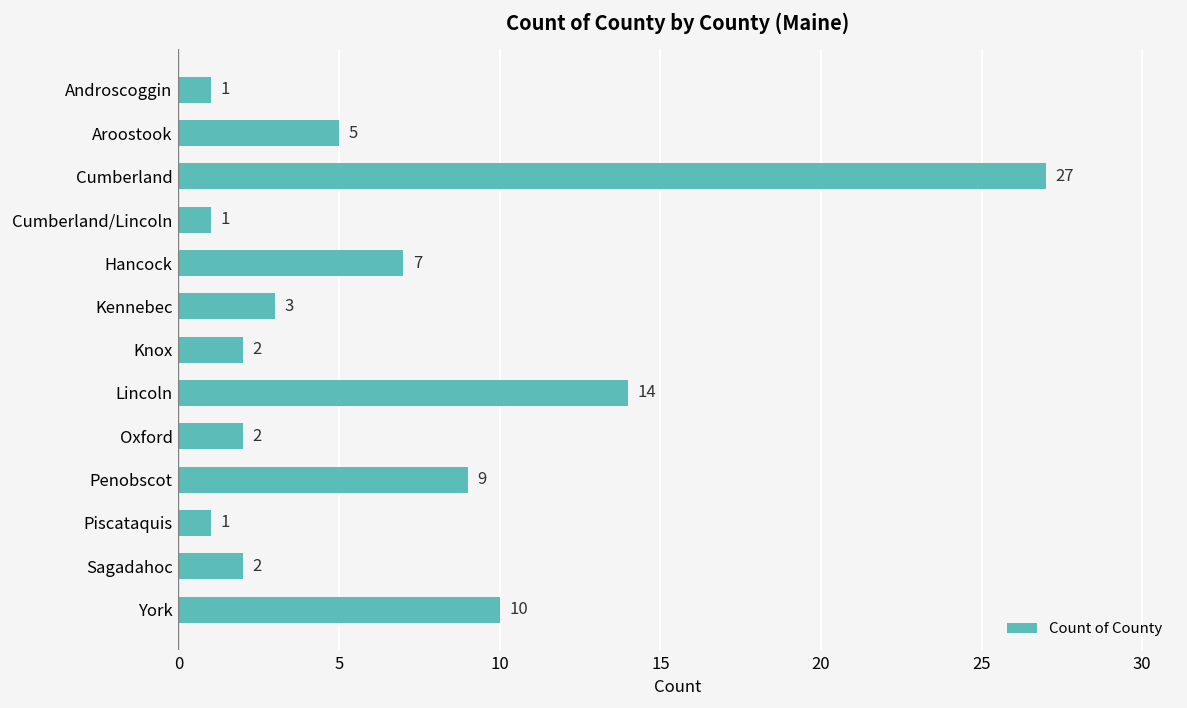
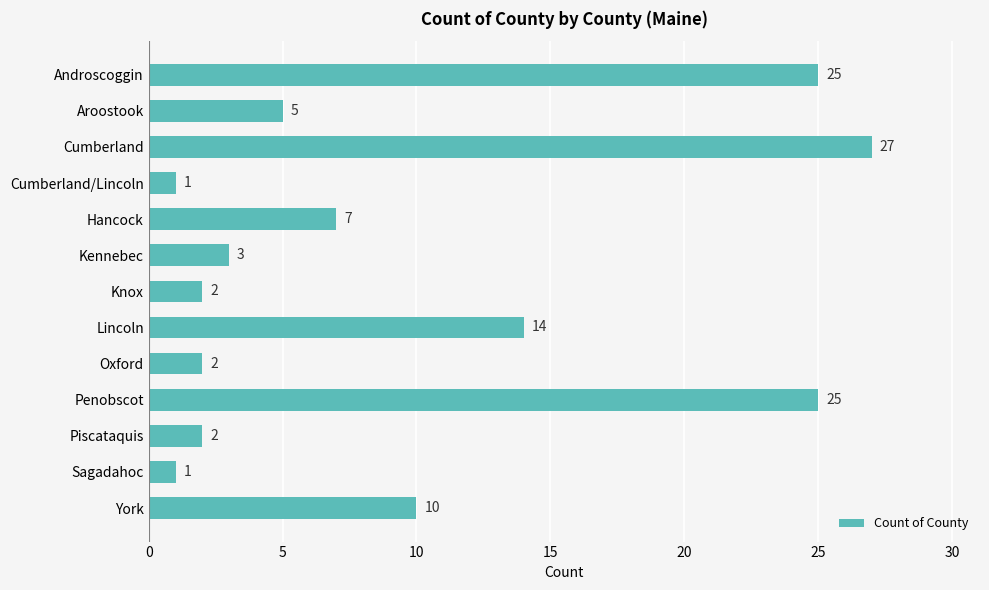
Androscoggin: 1 -> 25
Penobscot: 9 -> 25
Piscataquis: 1 -> 2
Sagadahoc: 2 -> 1
